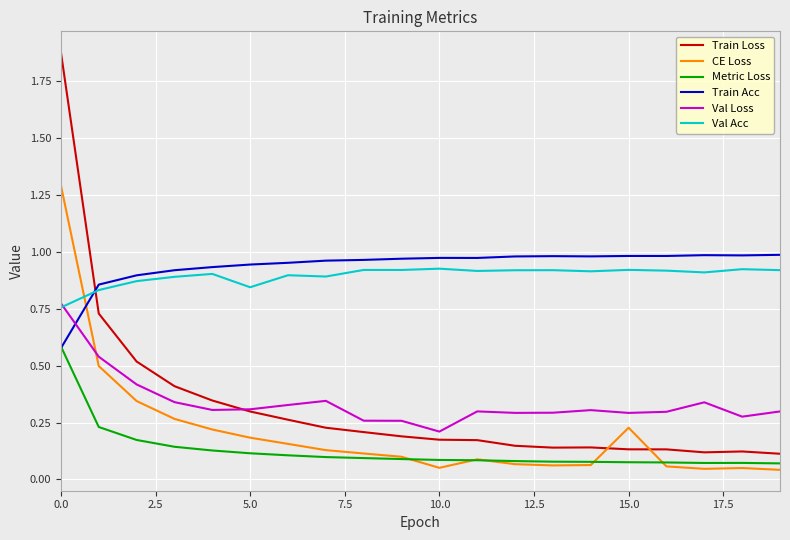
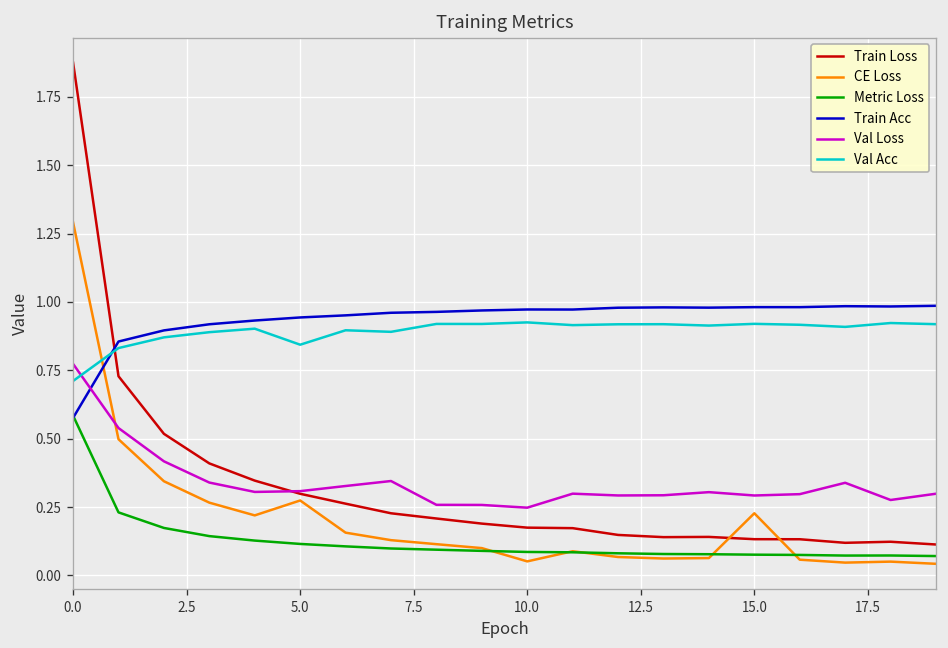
Val Acc, 0.0: 0.76 -> 0.71
CE Loss, 5.0: 0.18 -> 0.27
Val Loss, 10.0: 0.21 -> 0.25
